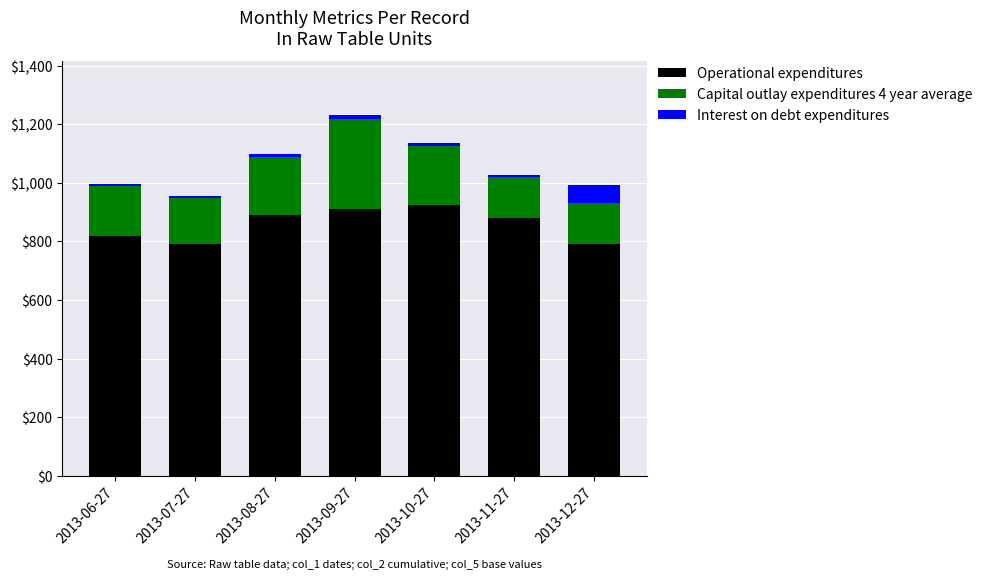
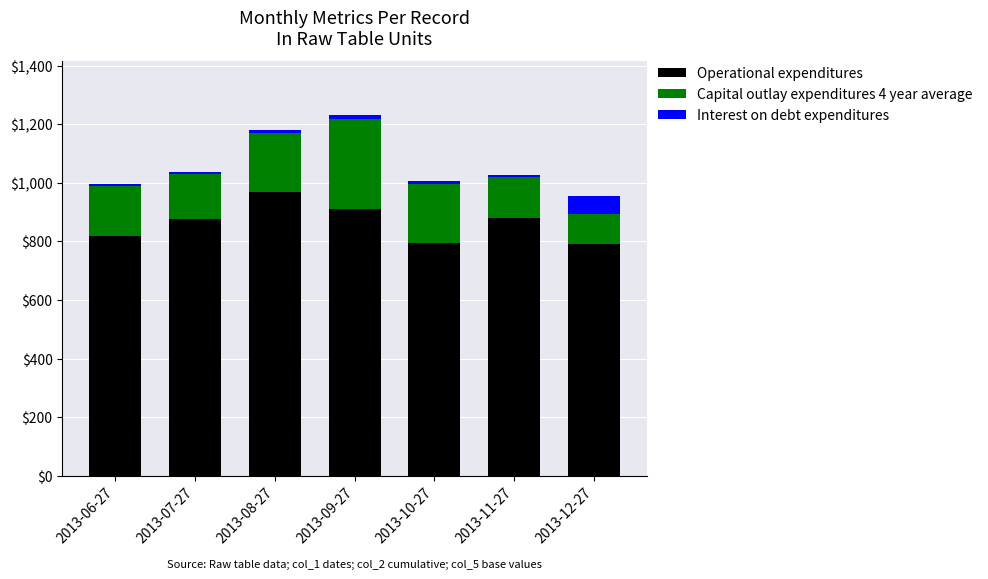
Operational expenditures, 2013-07-27: $790 -> $880
Operational expenditures, 2013-08-27: $890 -> $970
Operational expenditures, 2013-10-27: $920 -> $800
Capital outlay expenditures 4 year average, 2013-12-27: $140 -> $100
